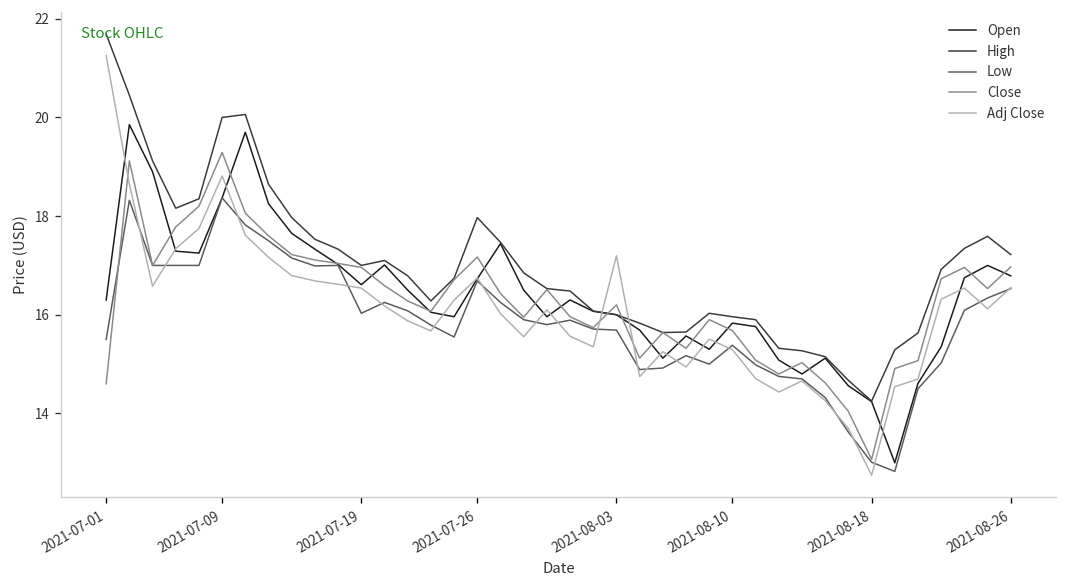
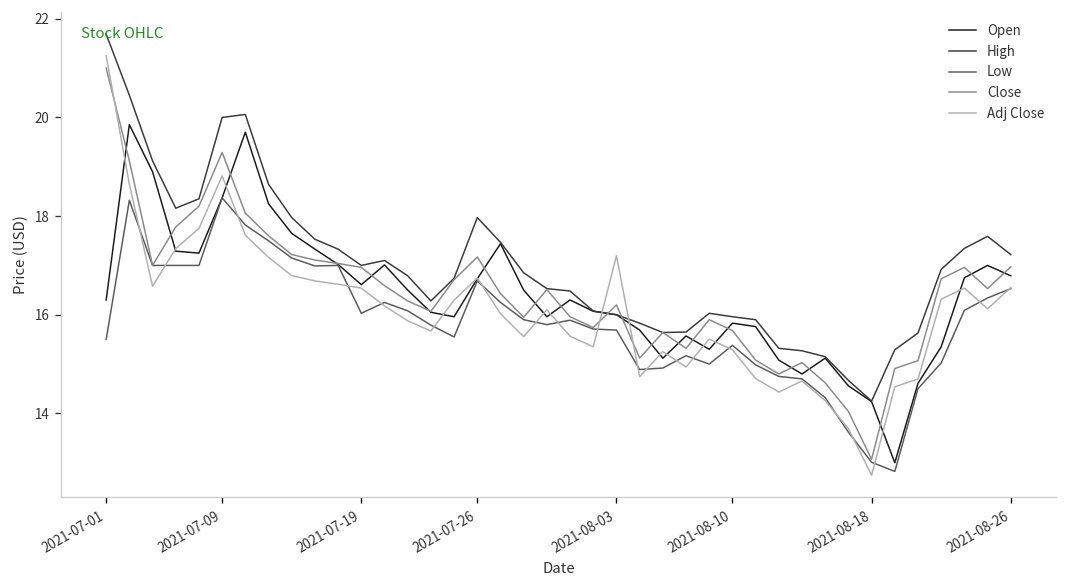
Close, 2021-07-01: 14.6 -> 21.0
